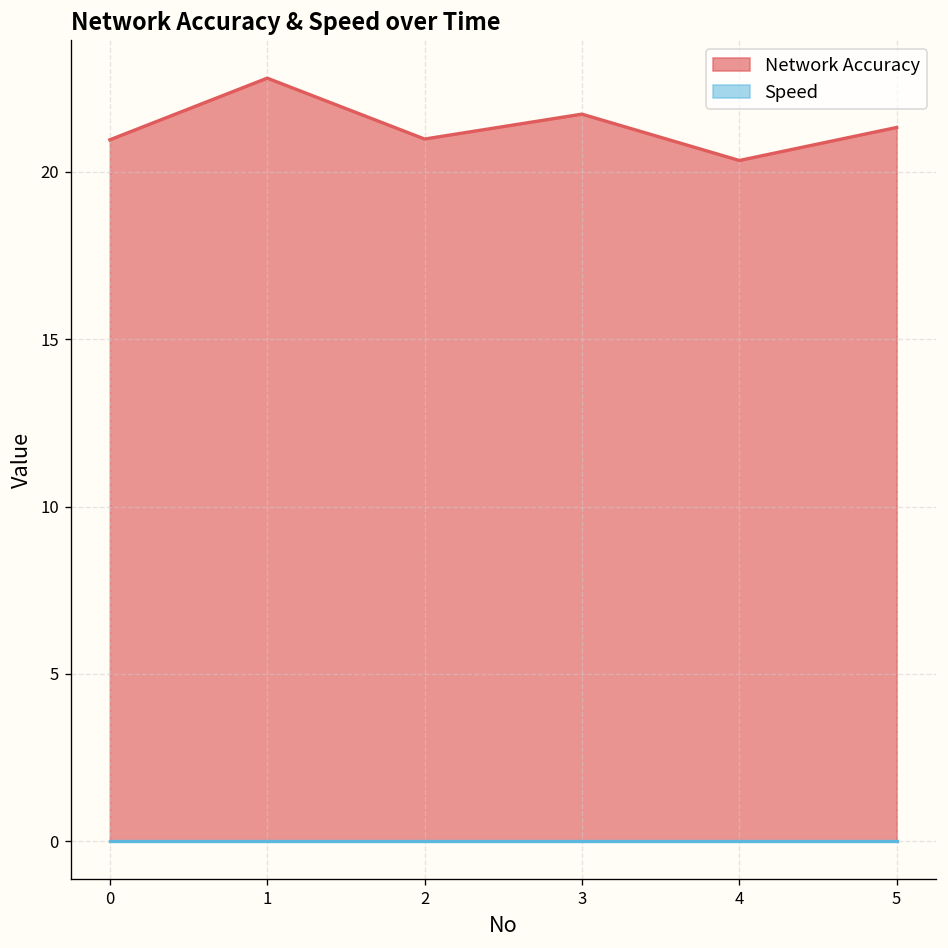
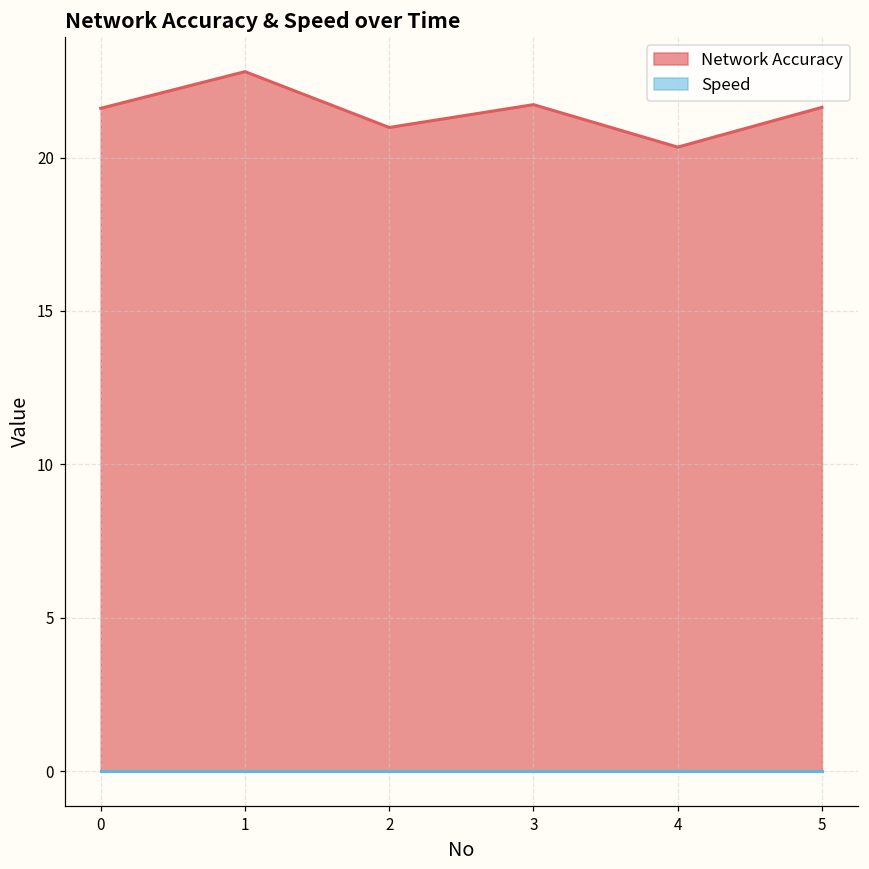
Network Accuracy, 0: 21.0 -> 21.6
Network Accuracy, 5: 21.3 -> 21.6
